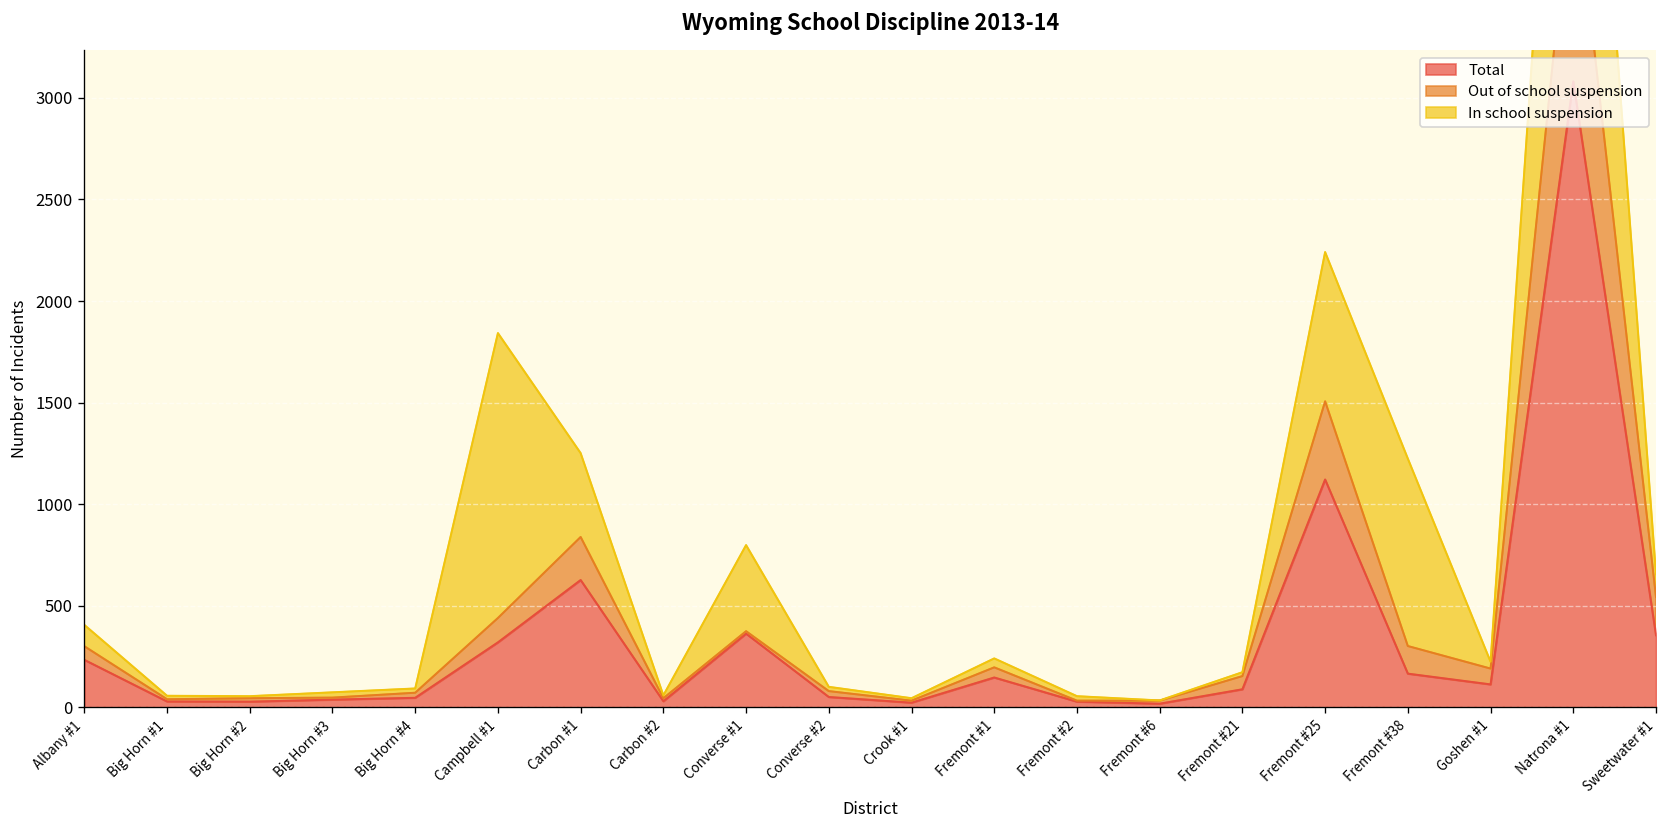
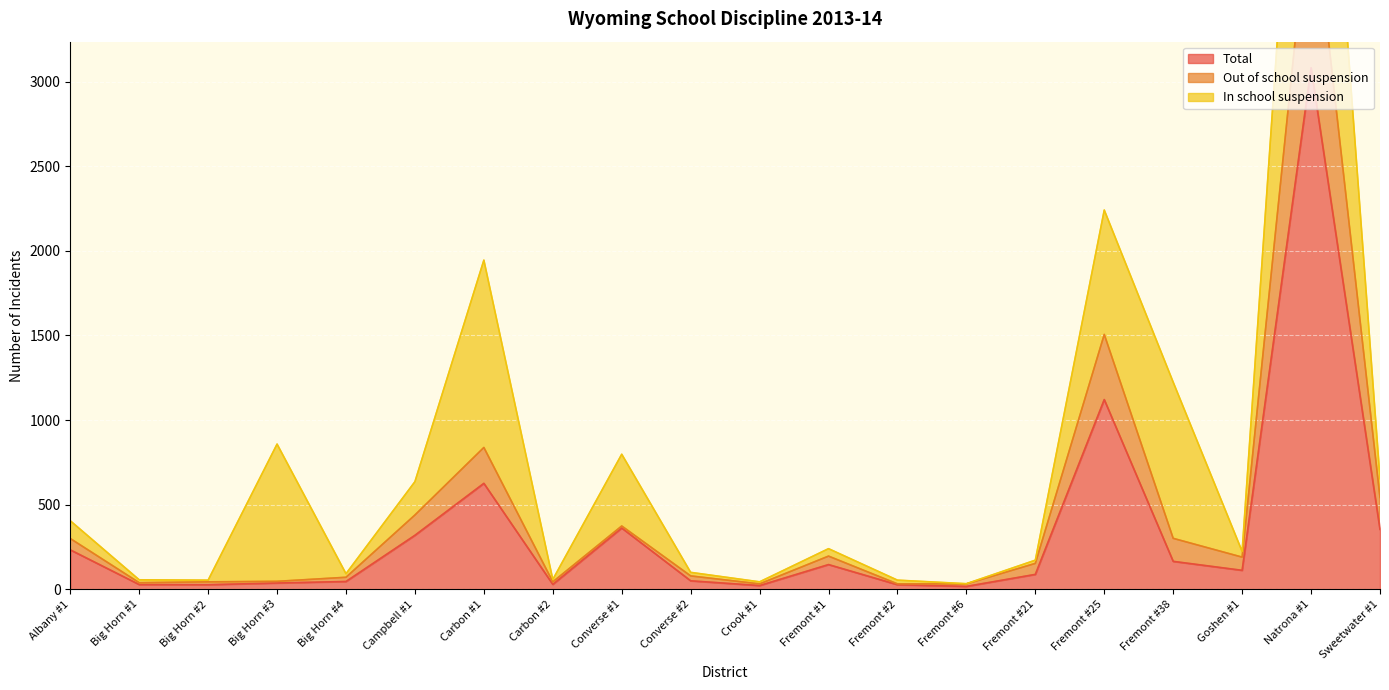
In school suspension, Big Horn #3: 30 -> 810
In school suspension, Campbell #1: 1400 -> 200
In school suspension, Carbon #1: 410 -> 1110
